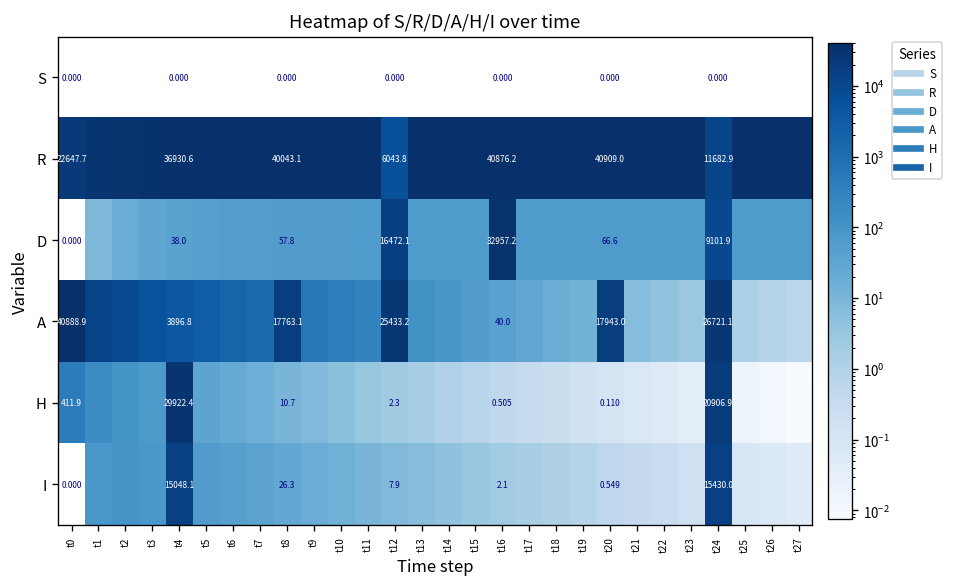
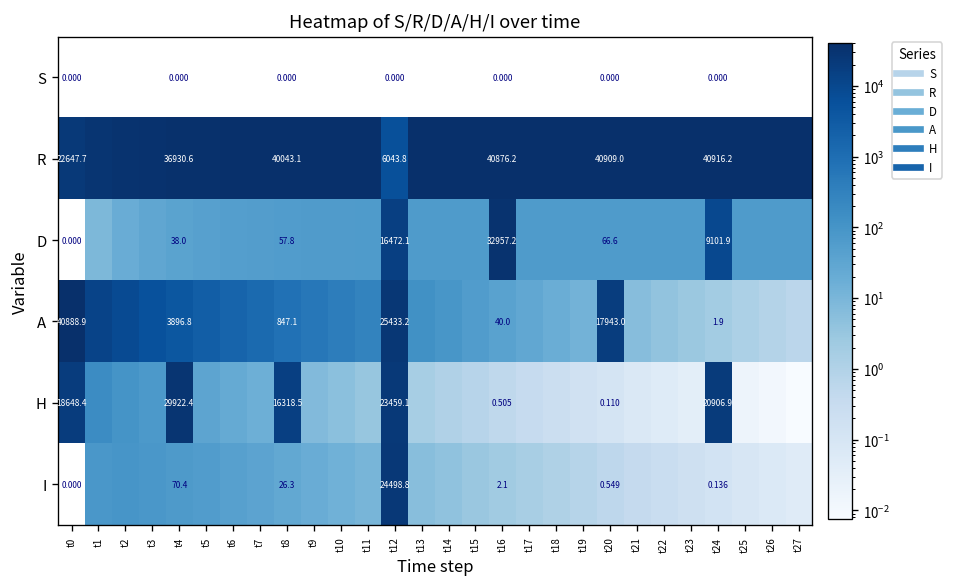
R, t24: 11682.9 -> 40916.2
A, t8: 17763.1 -> 847.1
A, t24: 26721.1 -> 1.9
H, t0: 411.9 -> 18648.4
H, t8: 10.7 -> 16318.5
H, t12: 2.3 -> 23459.1
I, t4: 15048.1 -> 70.4
I, t12: 7.9 -> 24498.8
I, t24: 15430.0 -> 0.136
